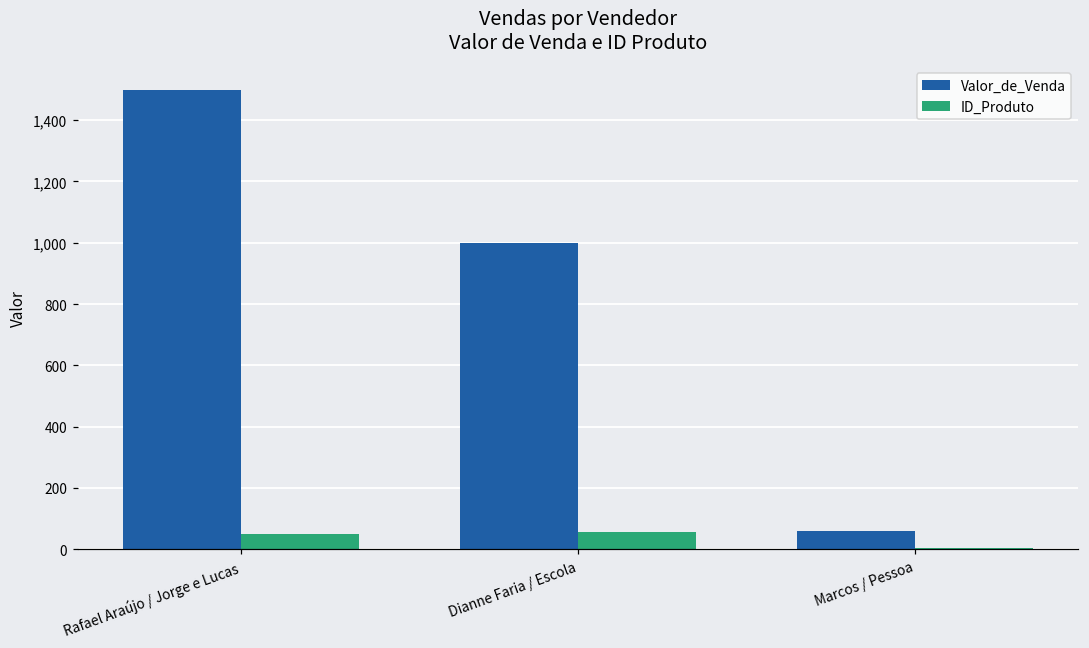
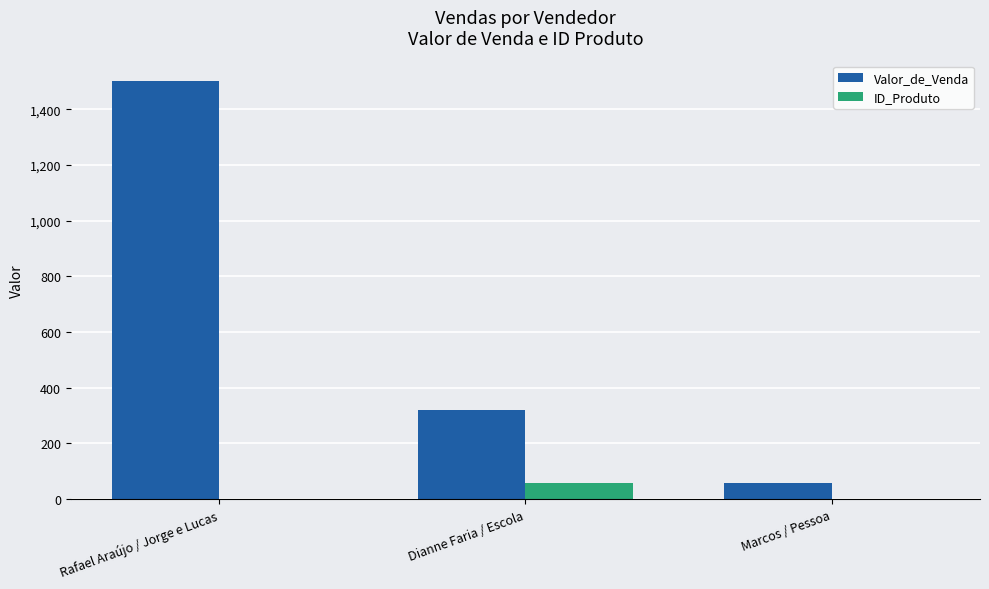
ID_Produto, Rafael Araújo / Jorge e Lucas: 50 -> 0
Valor_de_Venda, Dianne Faria / Escola: 1,000 -> 320
